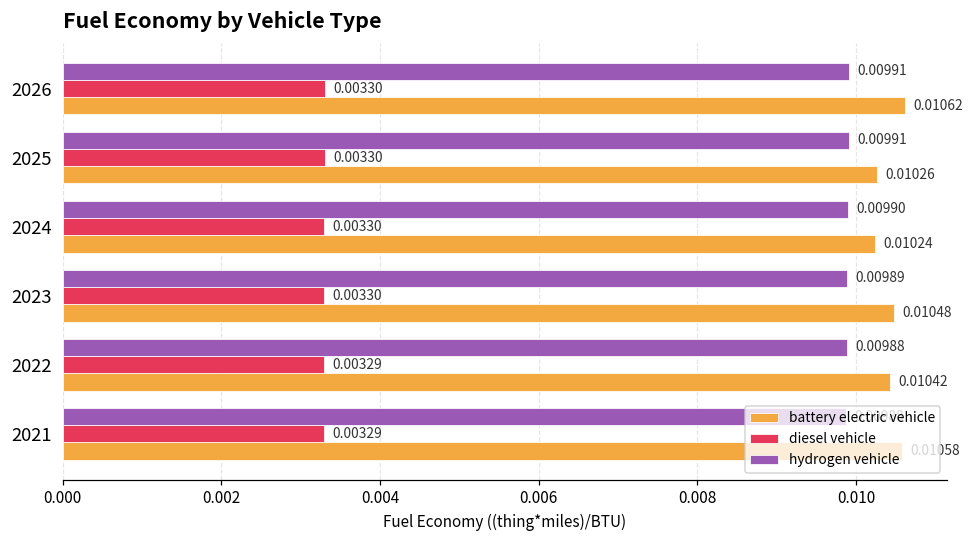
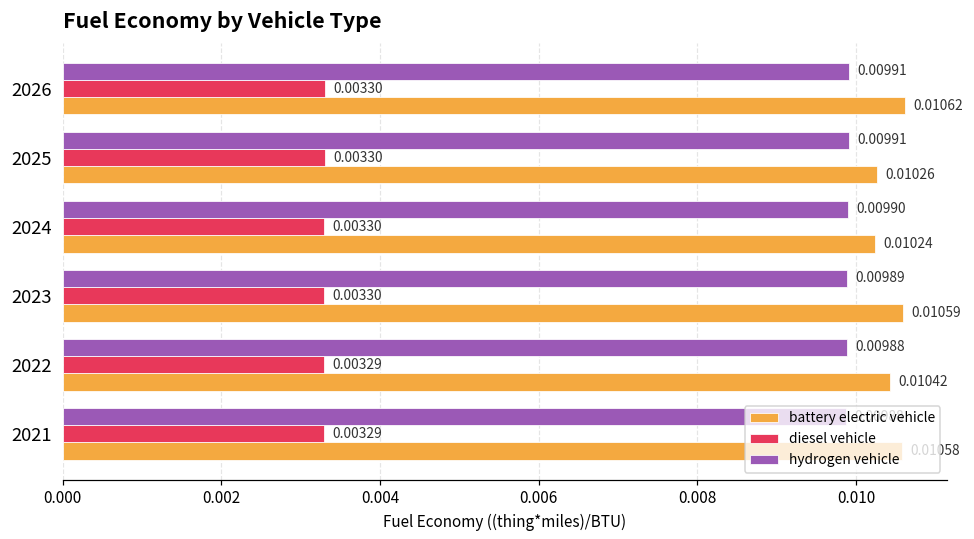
battery electric vehicle, 2023: 0.01048 -> 0.01059
